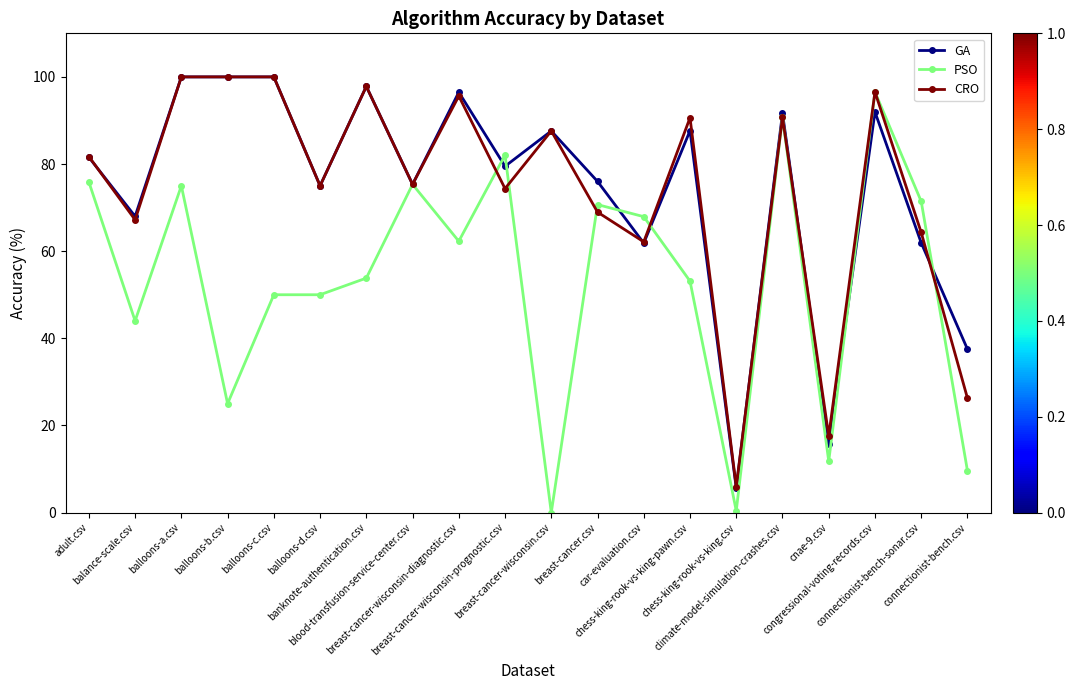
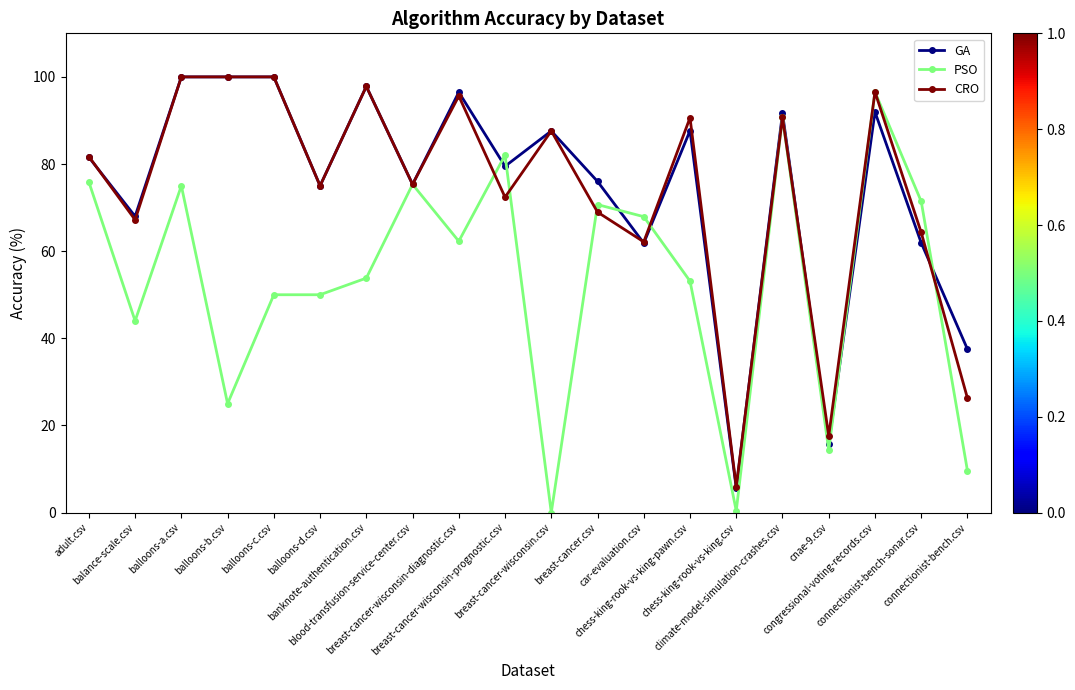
CRO, breast-cancer-wisconsin-prognostic.csv: 74 -> 72
PSO, cnae-9.csv: 12 -> 14
